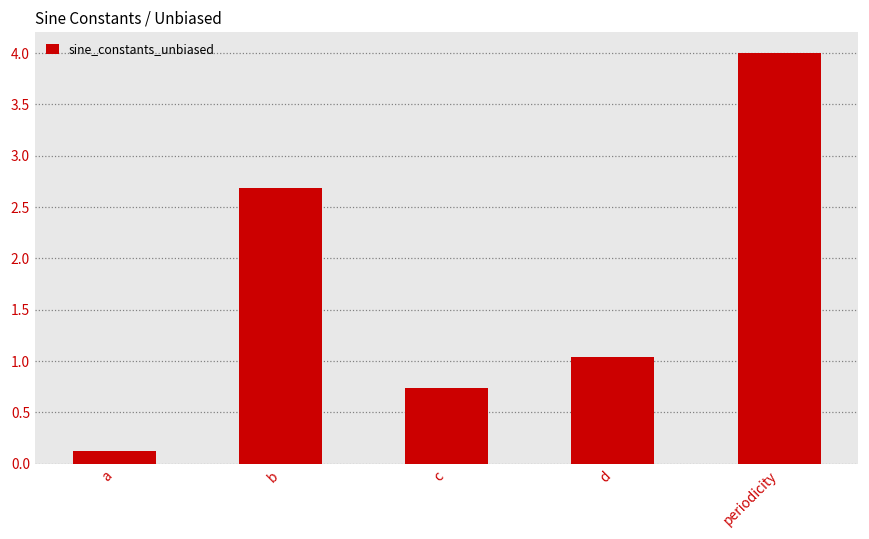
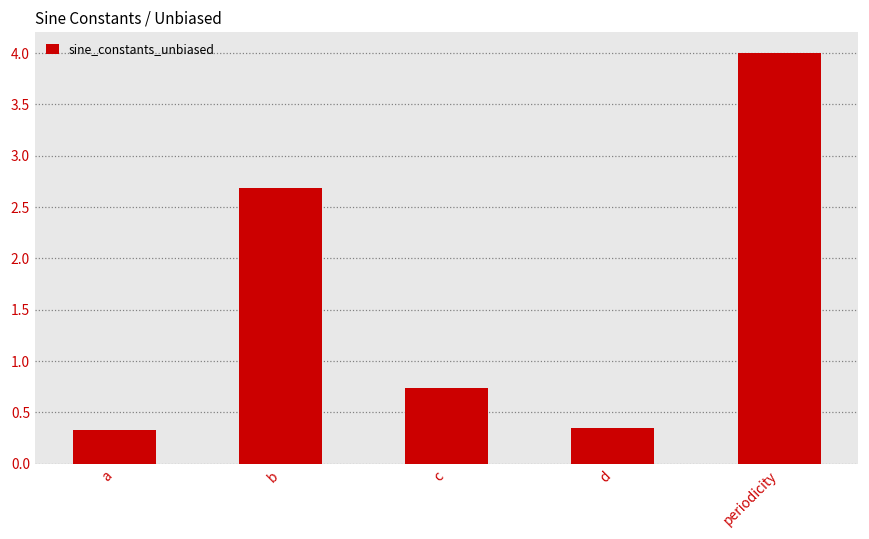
a: 0.1 -> 0.3
d: 1.0 -> 0.3
